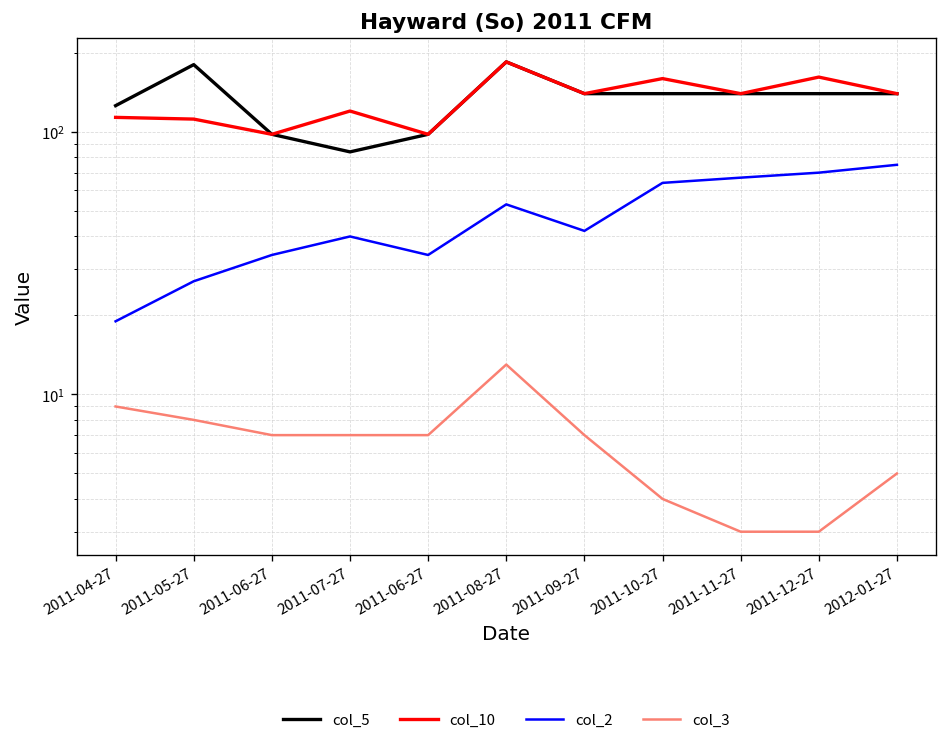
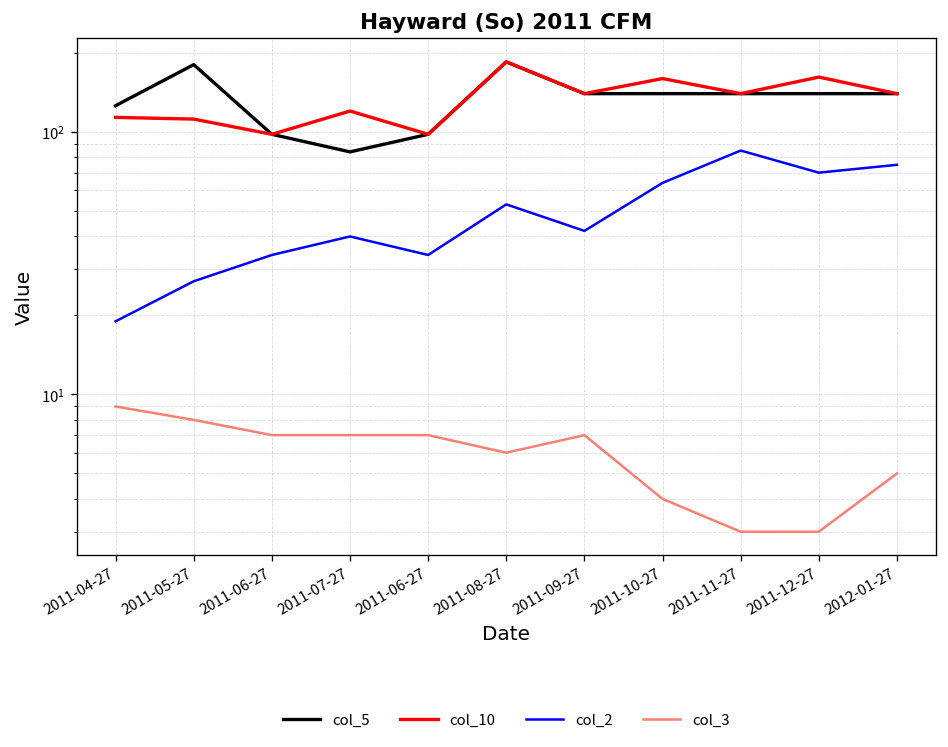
col_3, 2011-08-27: 13 -> 6
col_2, 2011-11-27: 67 -> 85
